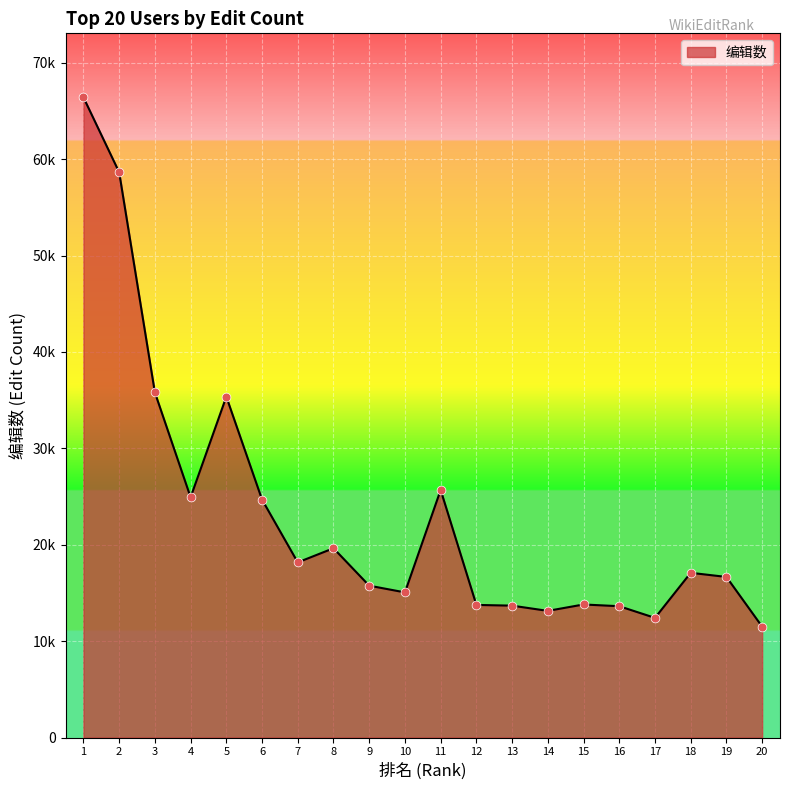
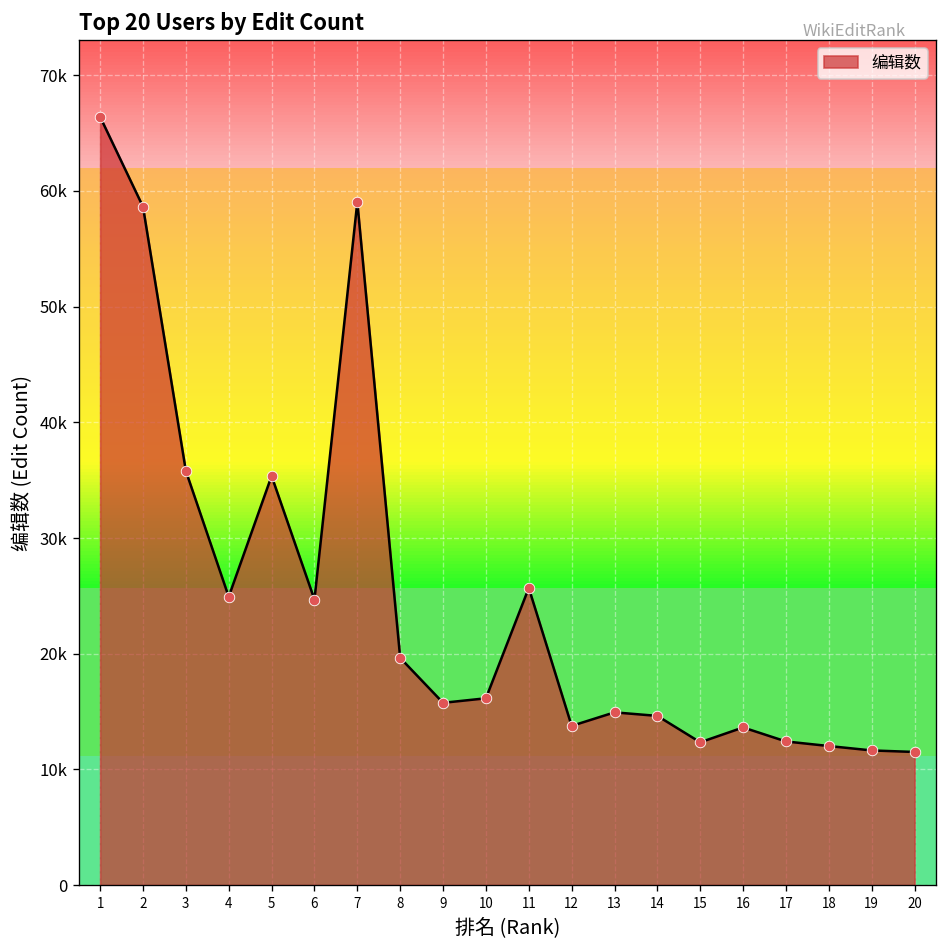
7: 18000 -> 59000
10: 15000 -> 16000
13: 14000 -> 15000
14: 13000 -> 15000
15: 14000 -> 12000
18: 17000 -> 12000
19: 17000 -> 12000
